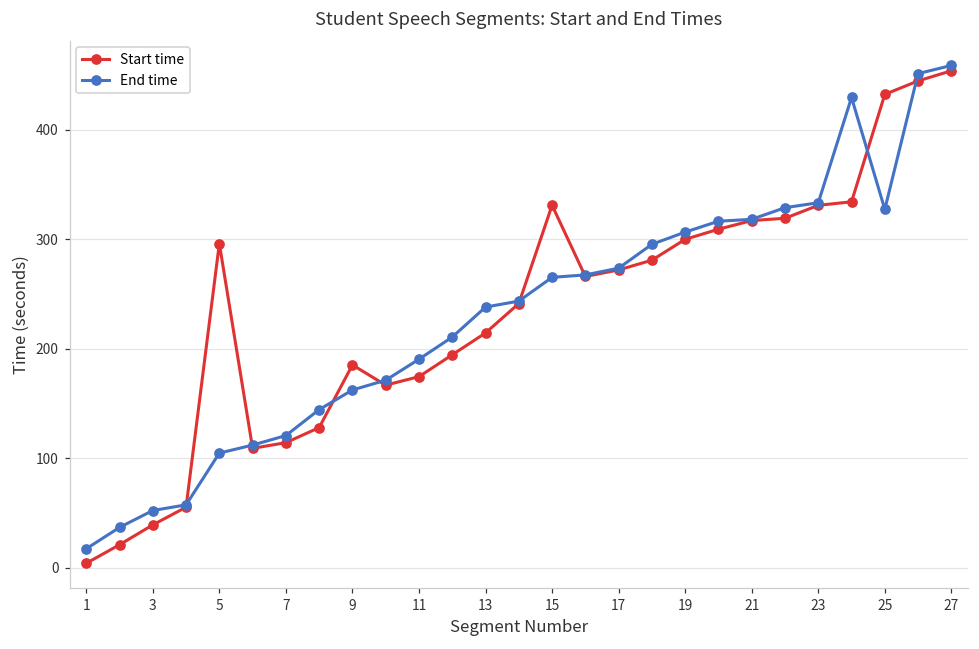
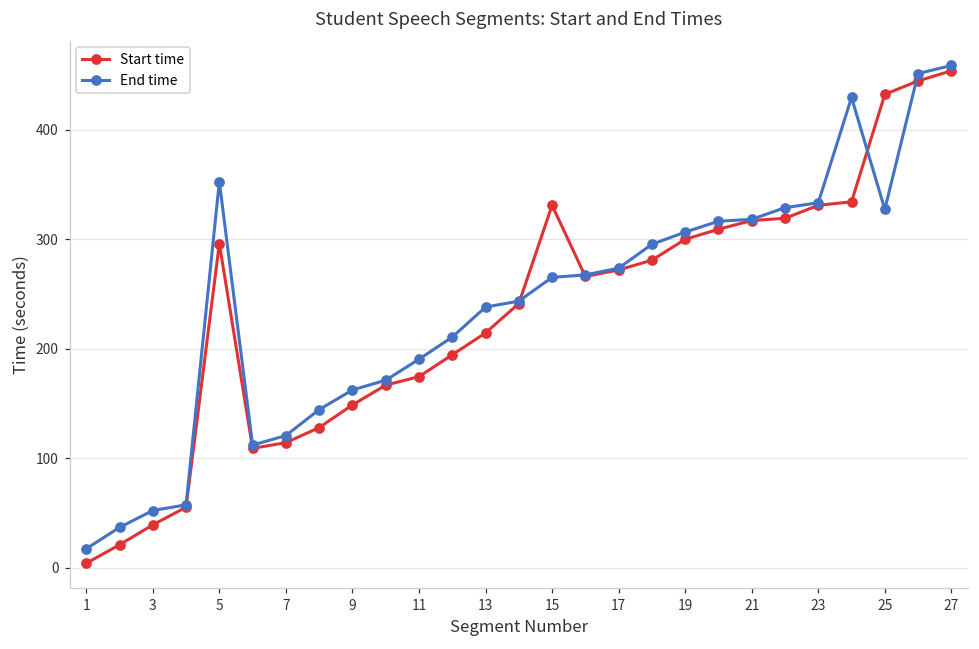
End time, 5: 100 -> 350
Start time, 9: 190 -> 150
